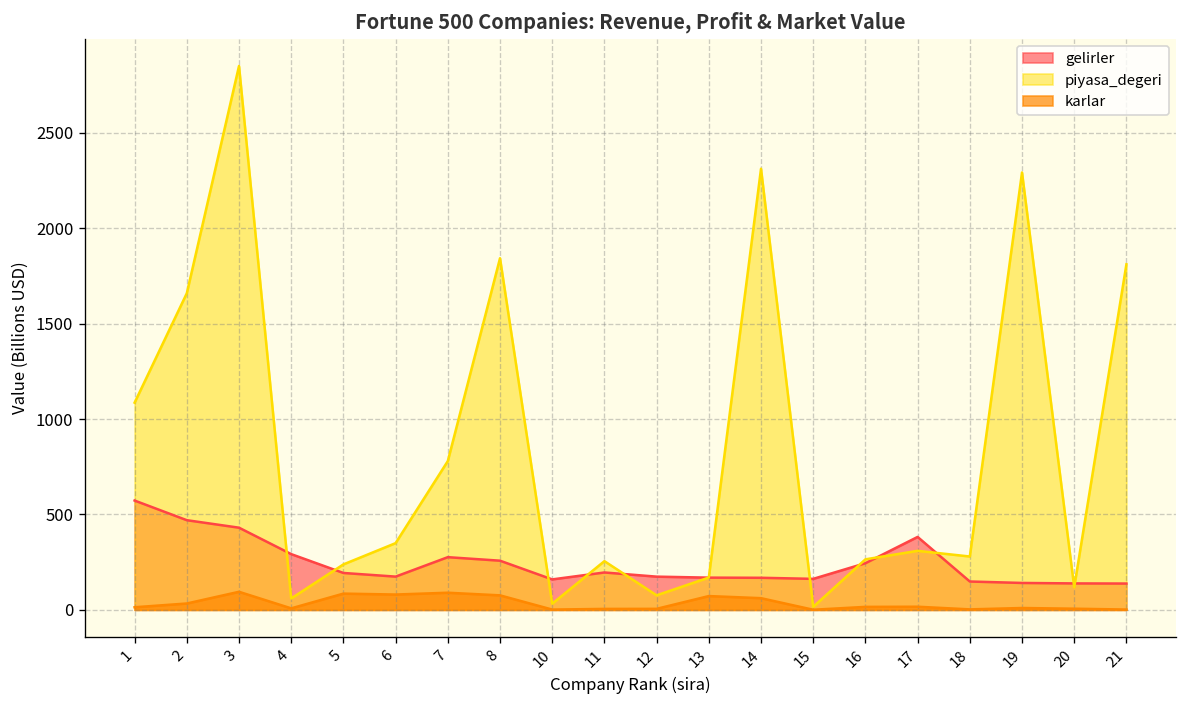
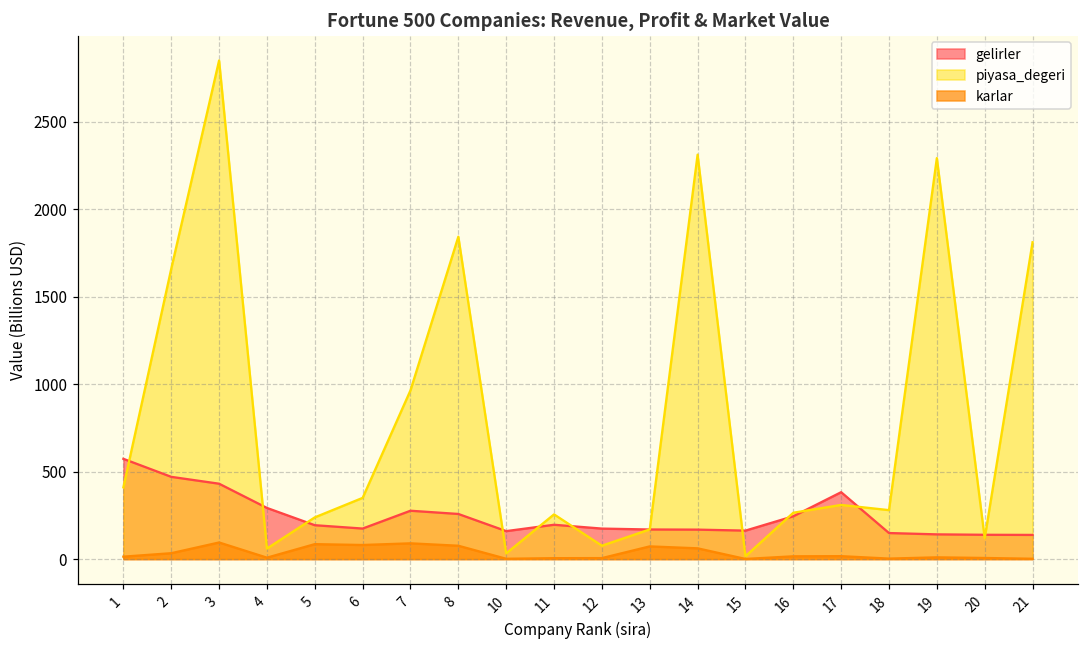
piyasa_degeri, 1: 1090 -> 410
piyasa_degeri, 7: 780 -> 960
